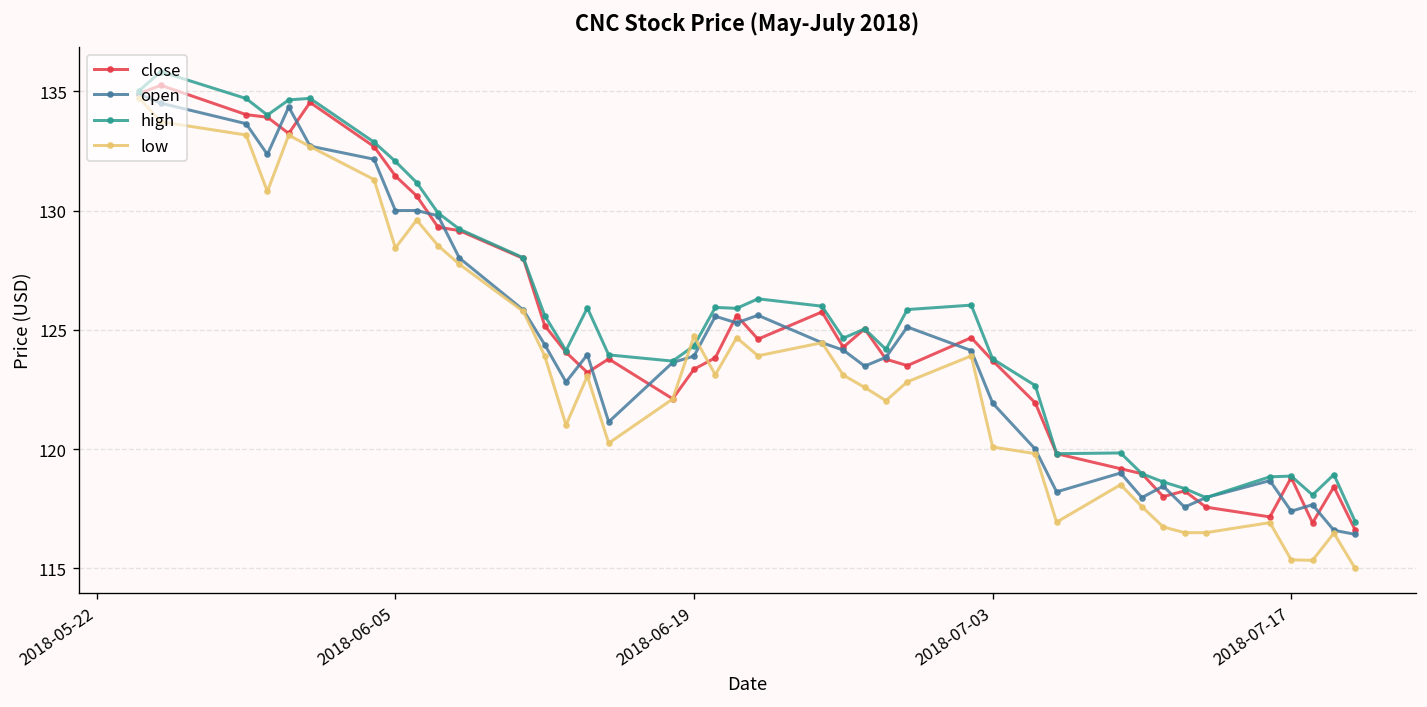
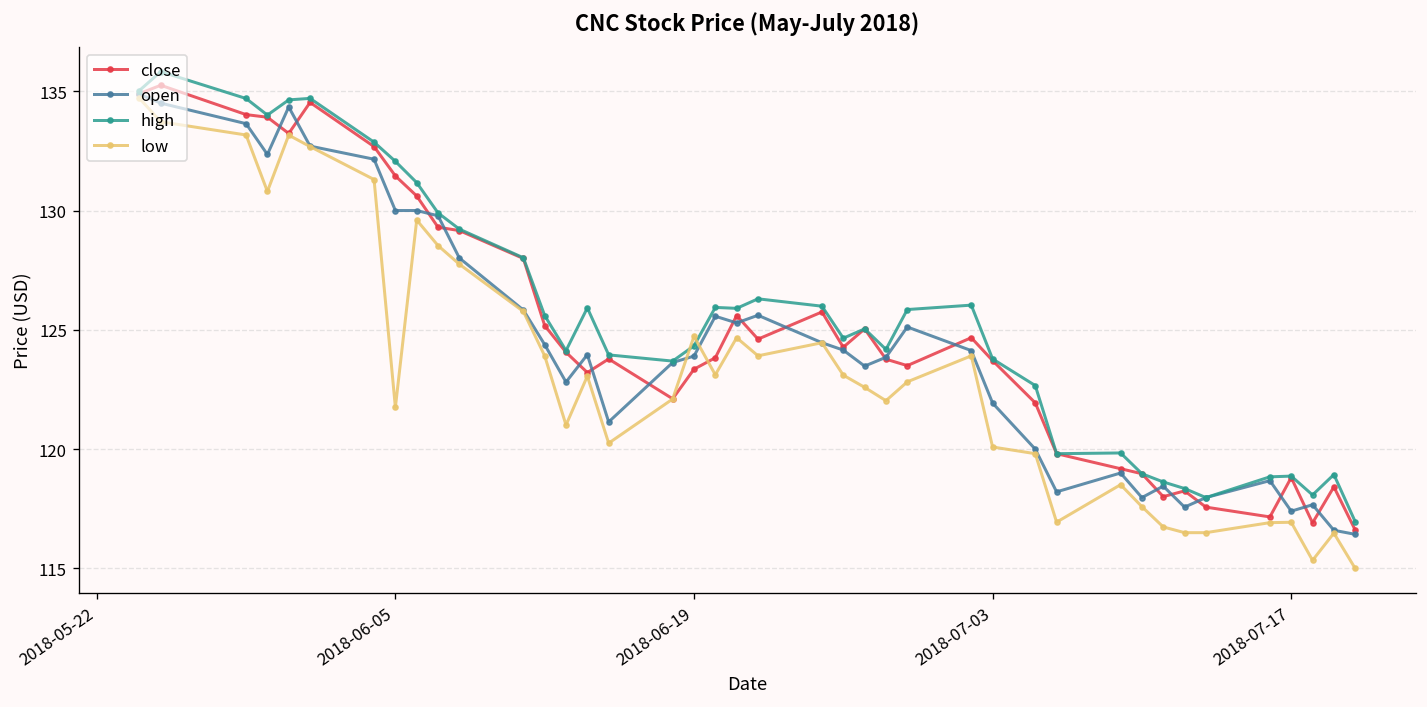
low, 2018-06-05: 128.4 -> 121.8
low, 2018-07-17: 115.4 -> 116.9
